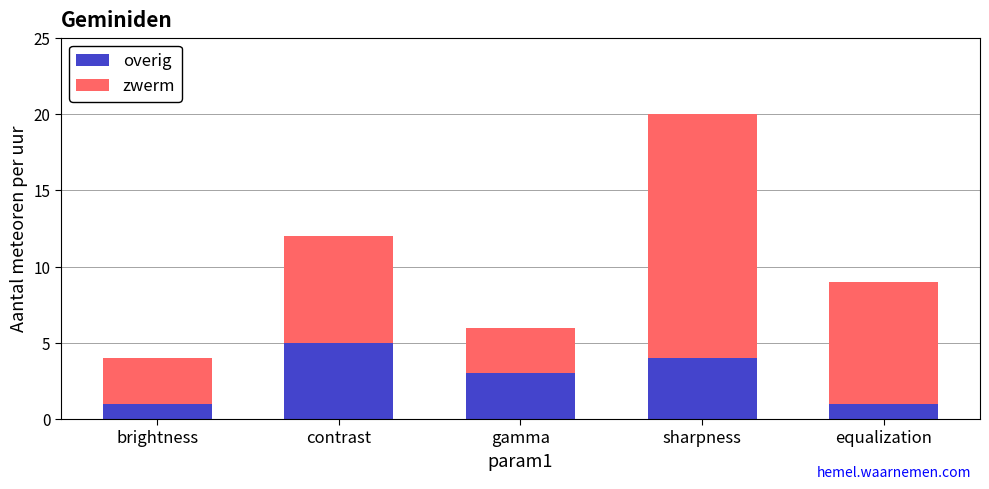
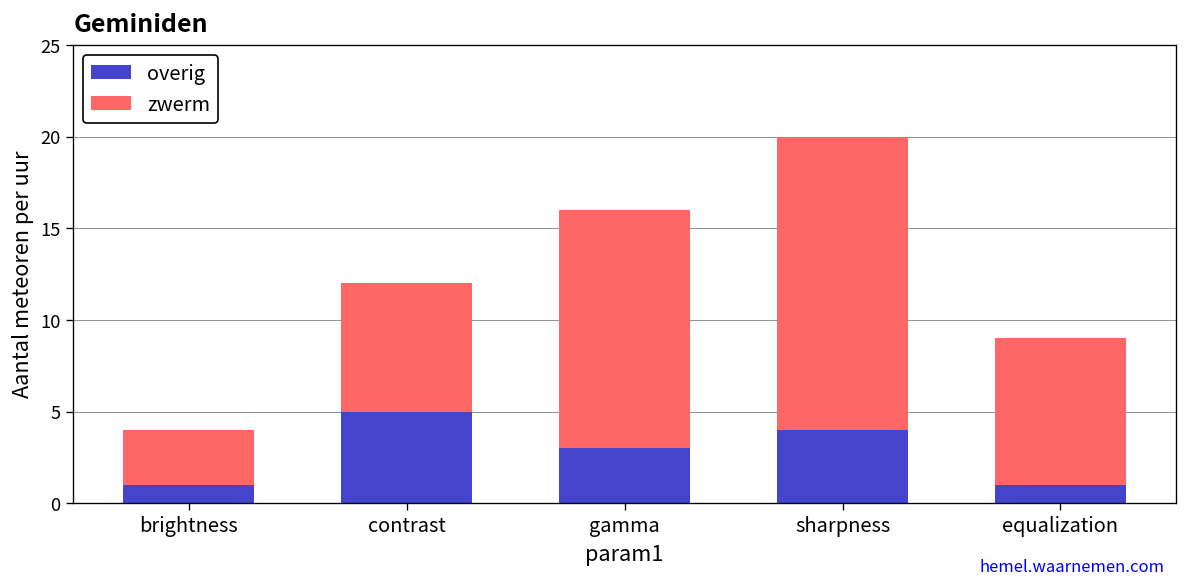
zwerm, gamma: 3 -> 13
